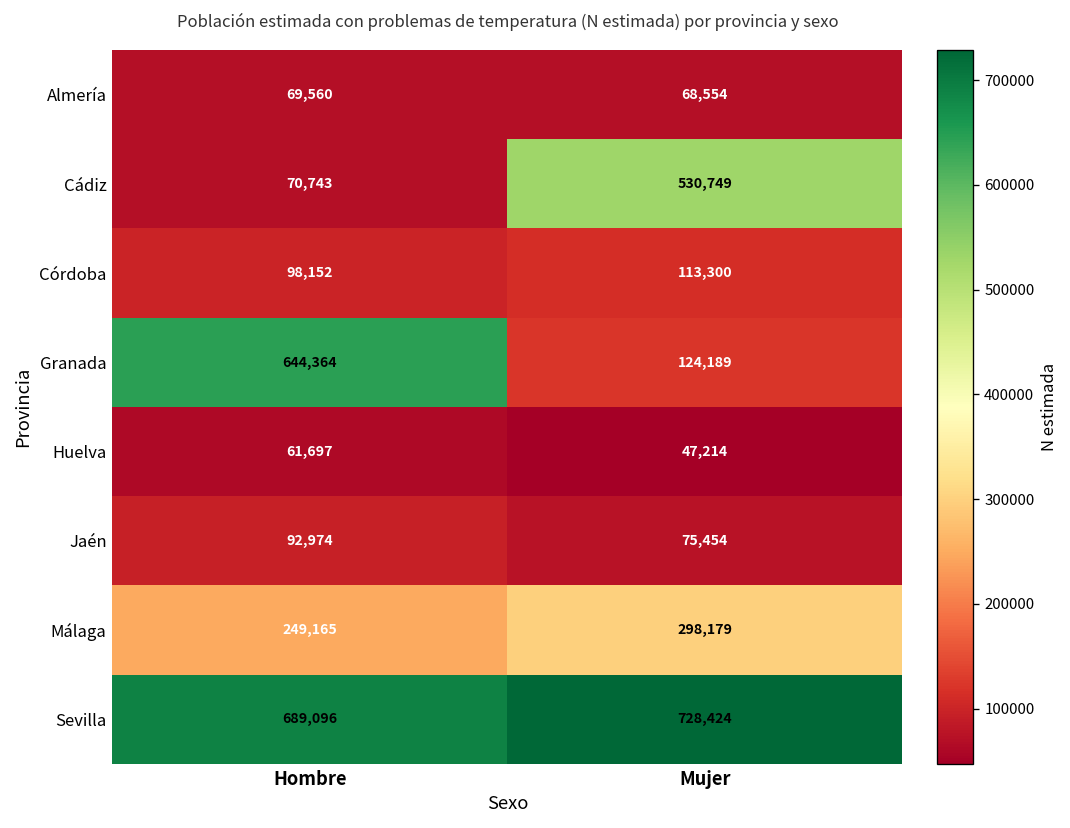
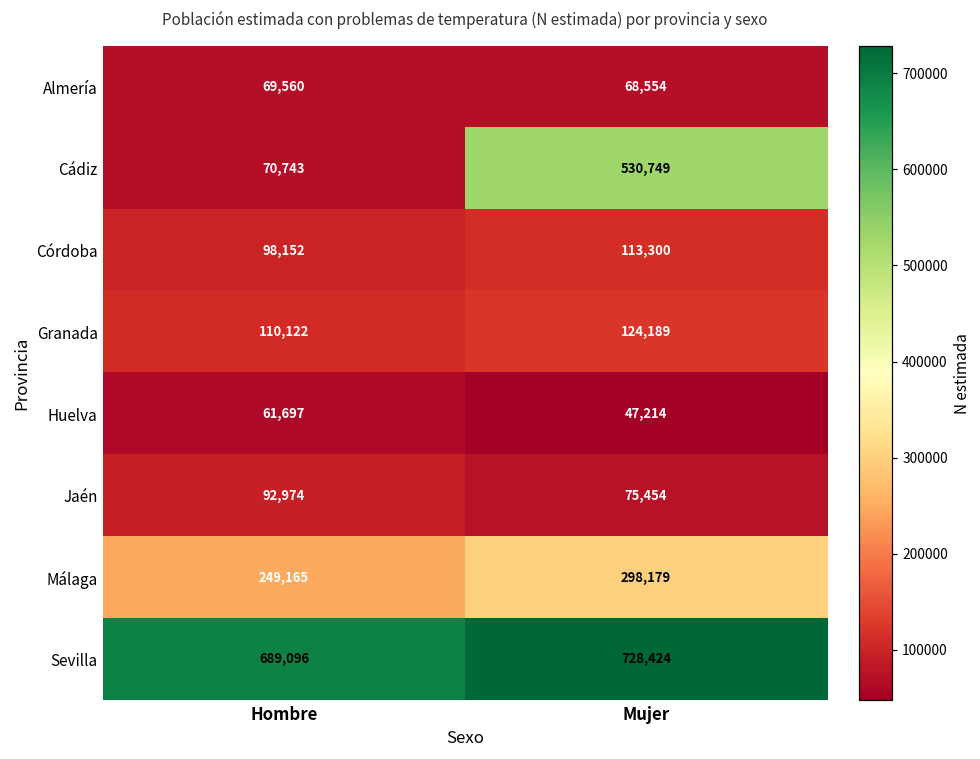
Granada, Hombre: 644,364 -> 110,122
